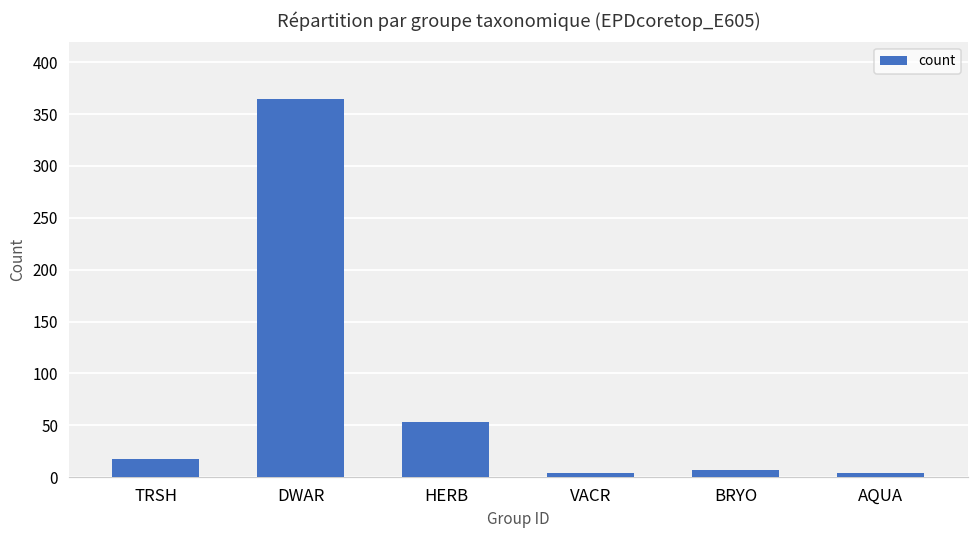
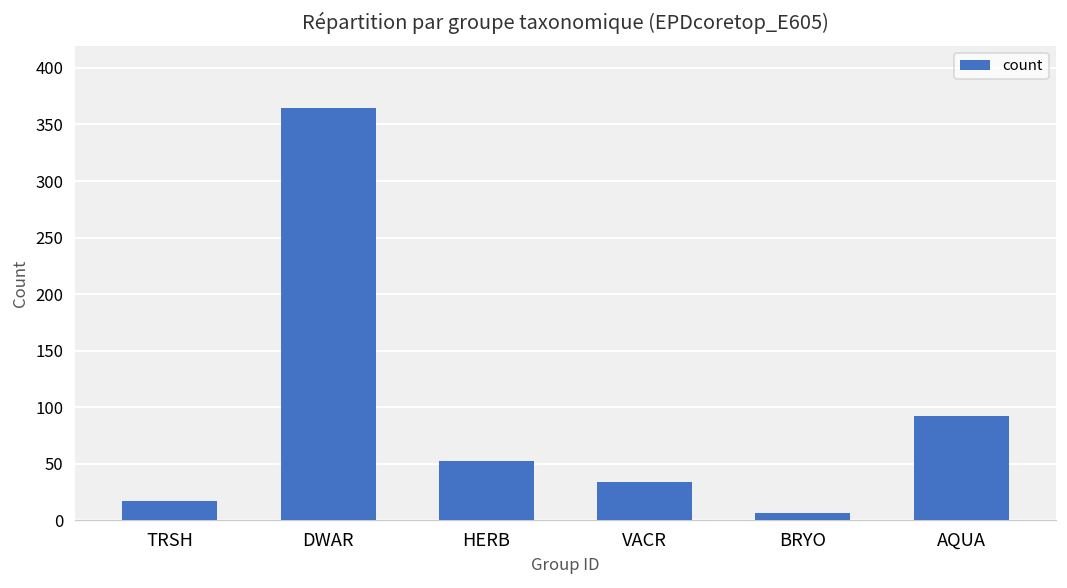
VACR: 0 -> 30
AQUA: 0 -> 90
